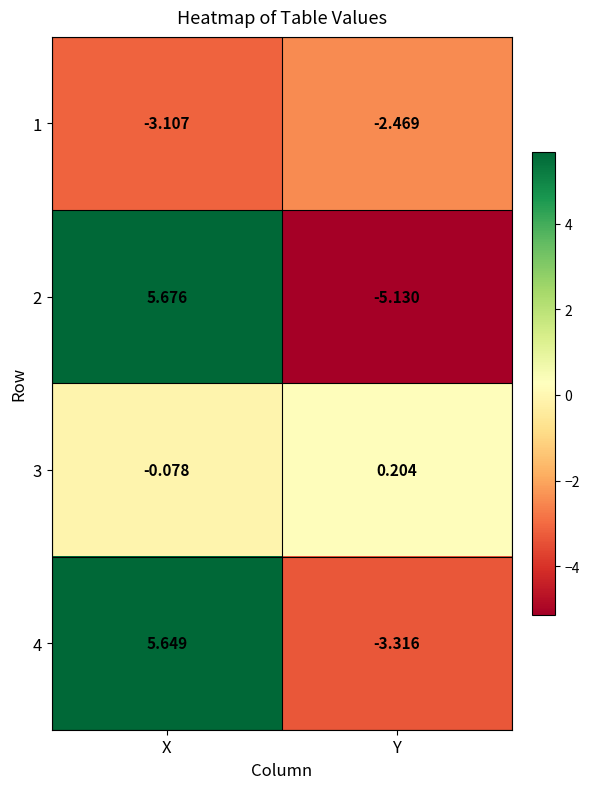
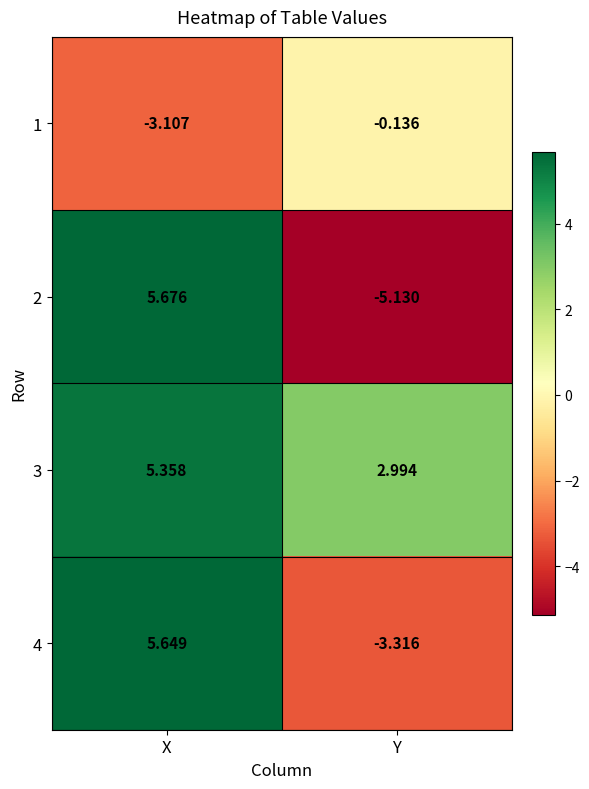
1, Y: -2.469 -> -0.136
3, X: -0.078 -> 5.358
3, Y: 0.204 -> 2.994
